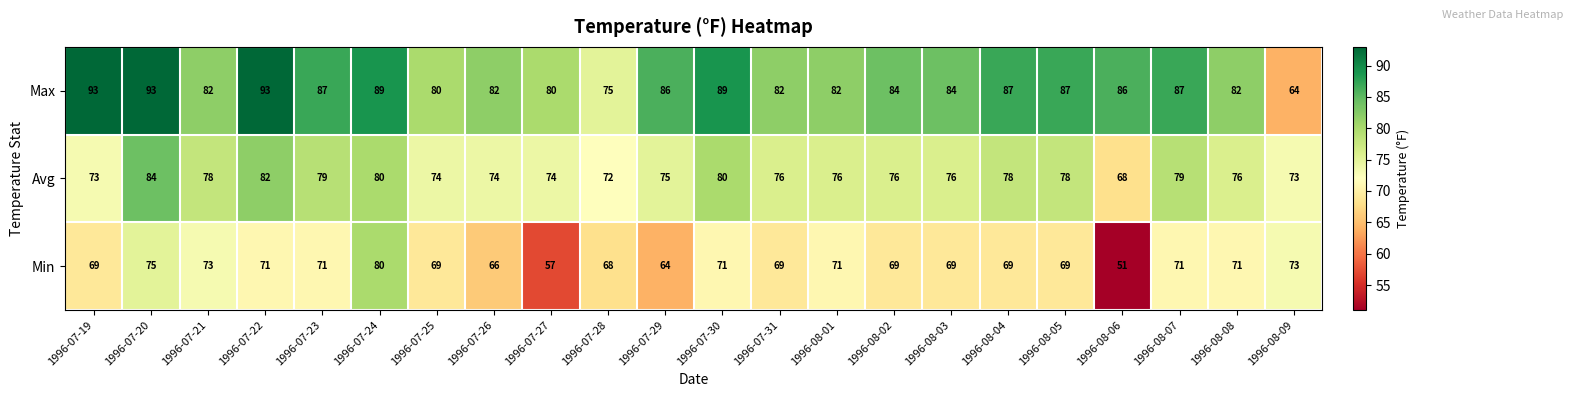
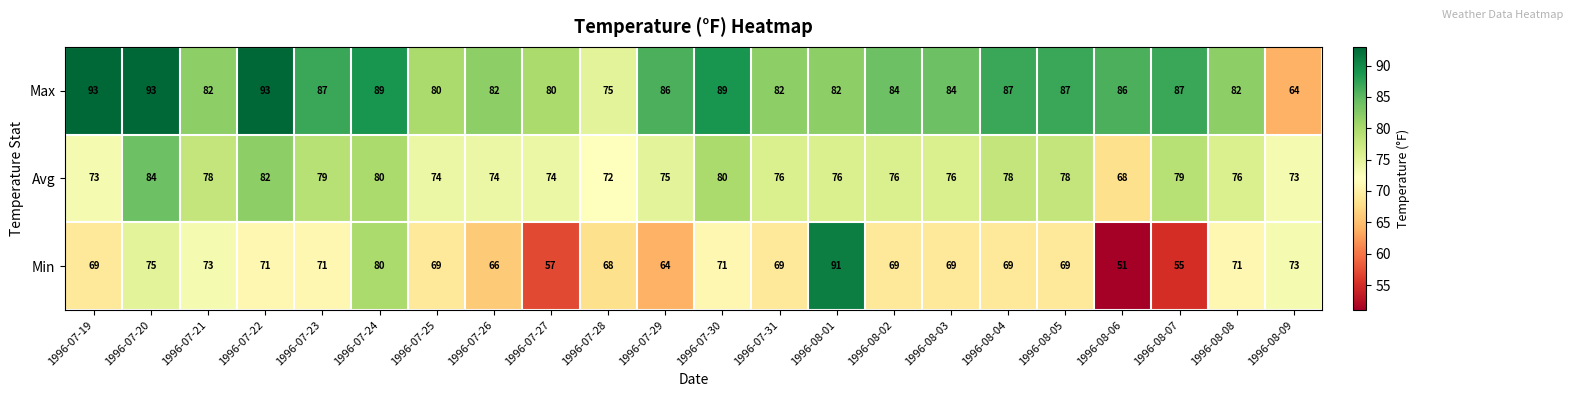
Min, 1996-08-01: 71 -> 91
Min, 1996-08-07: 71 -> 55
